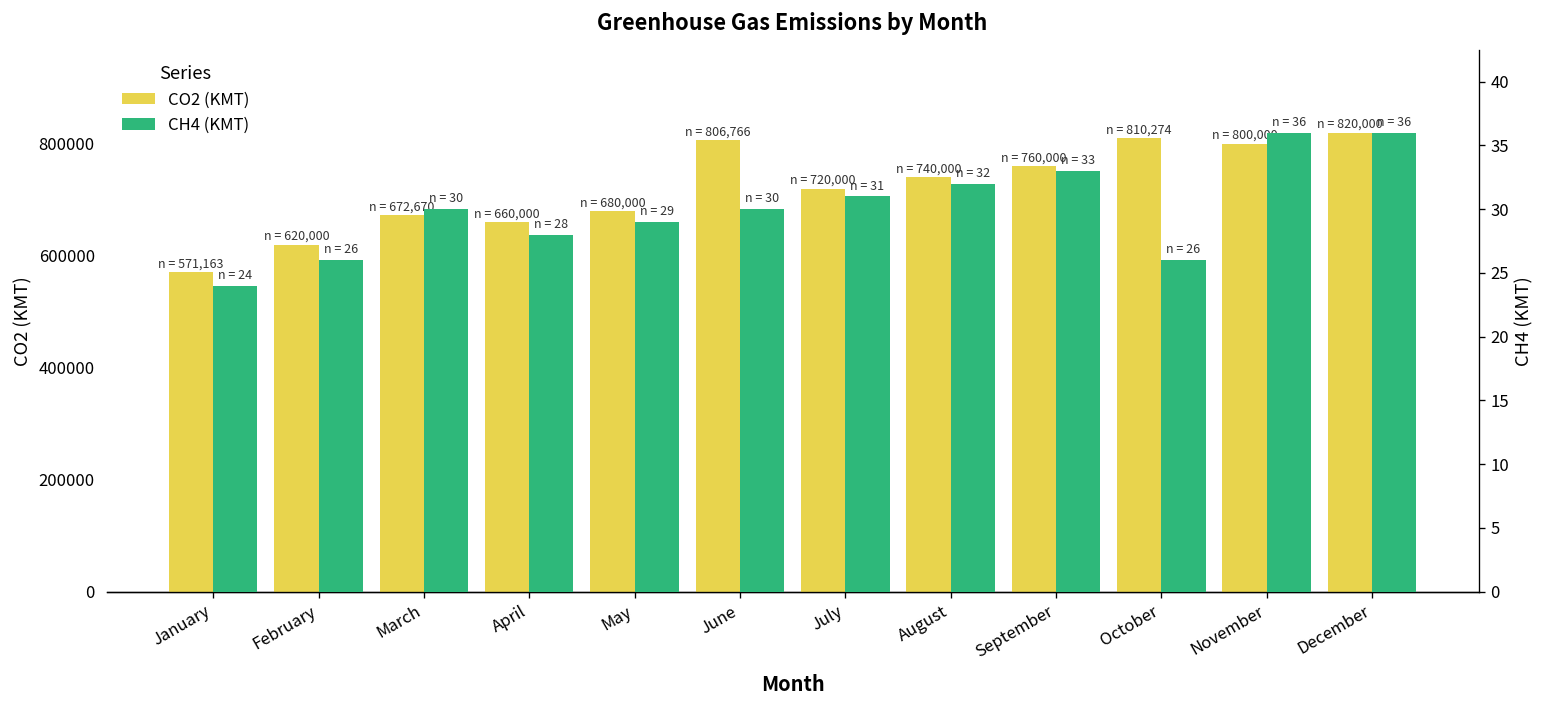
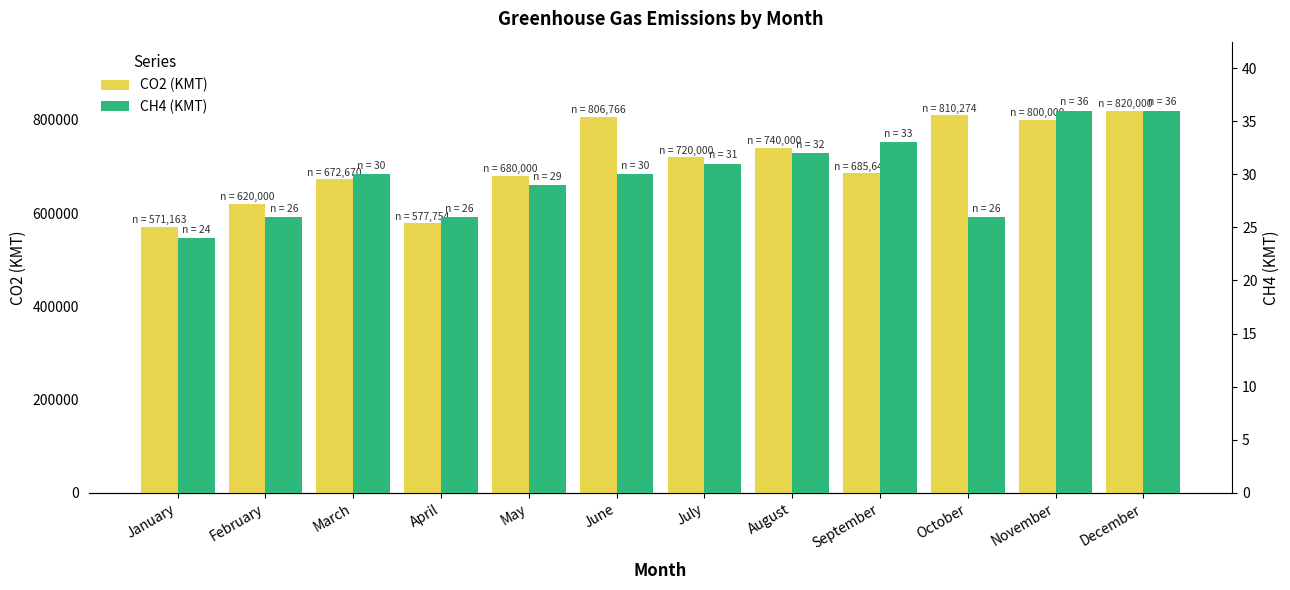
CO2 (KMT), April: 660,000 -> 577,754
CO2 (KMT), September: 760,000 -> 685,648
CH4 (KMT), April: 28 -> 26
